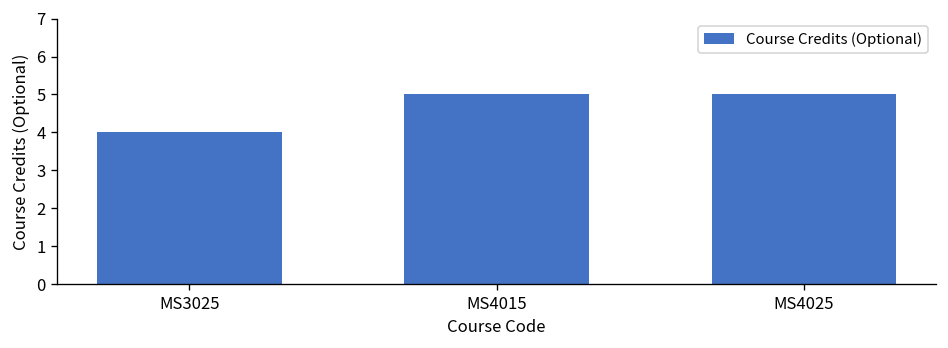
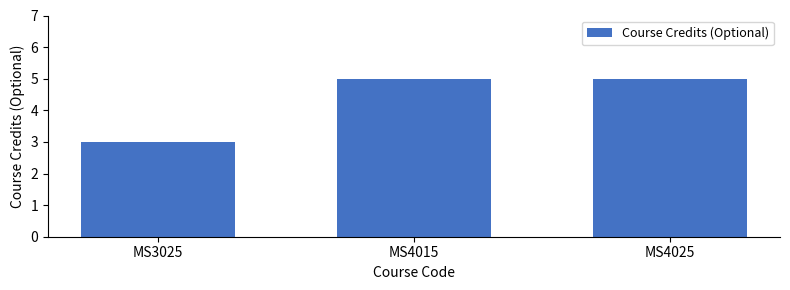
MS3025: 4 -> 3
